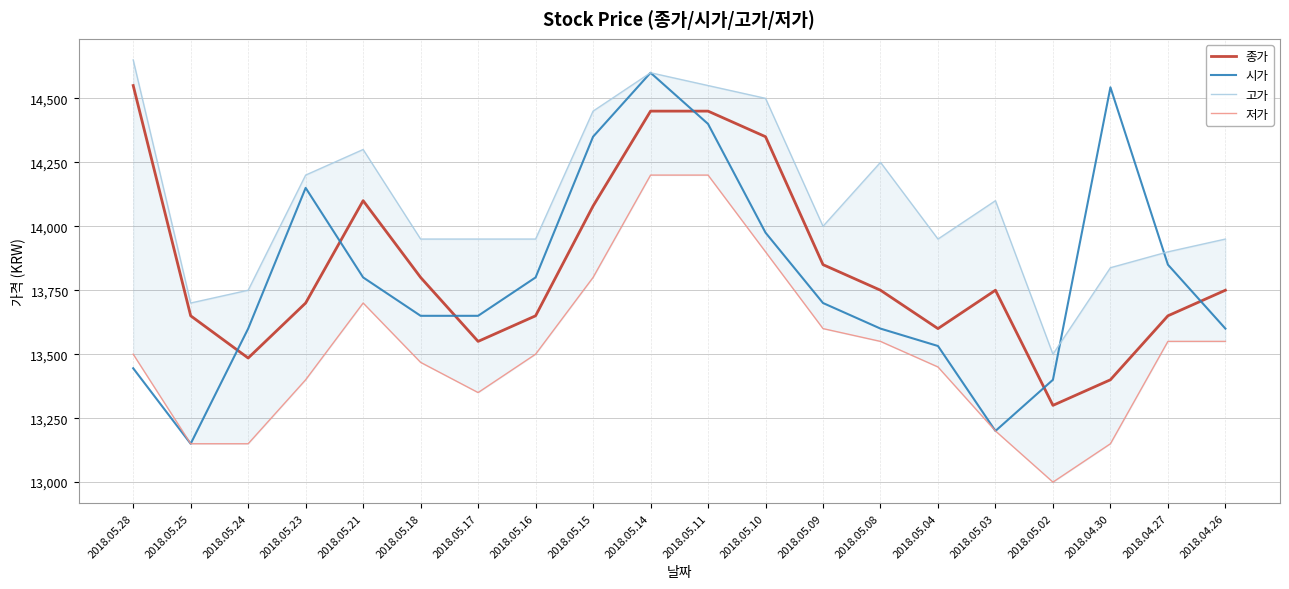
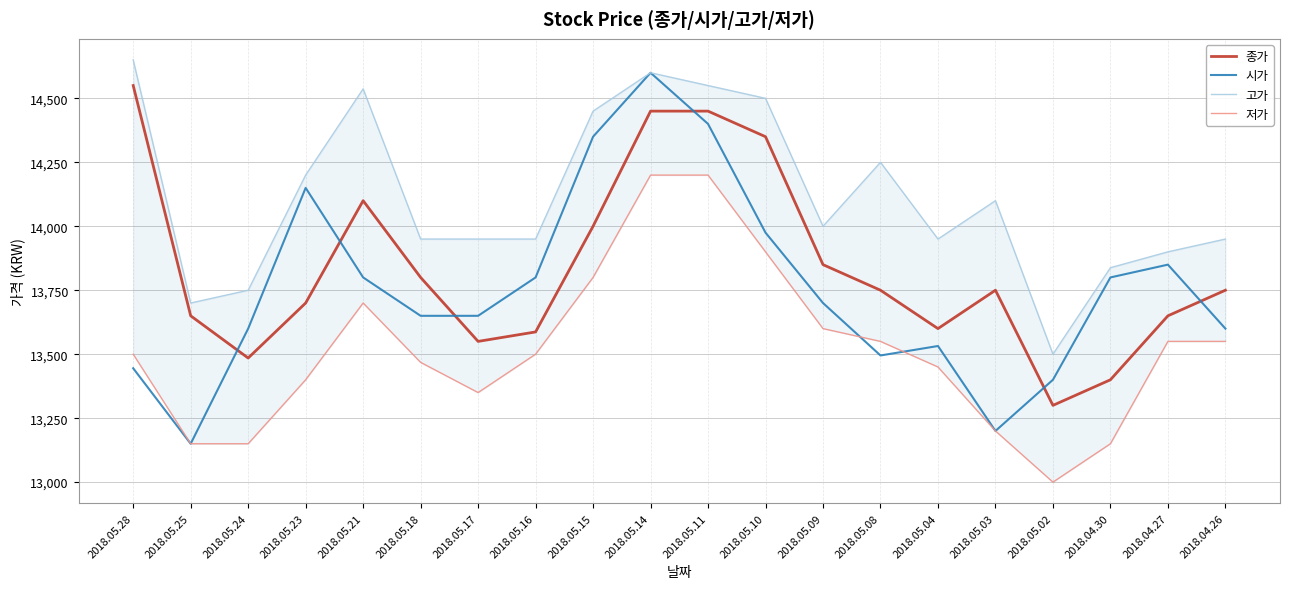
고가, 2018.05.21: 14,300 -> 14,540
종가, 2018.05.16: 13,650 -> 13,590
종가, 2018.05.15: 14,080 -> 14,000
시가, 2018.05.08: 13,600 -> 13,500
시가, 2018.04.30: 14,540 -> 13,800
